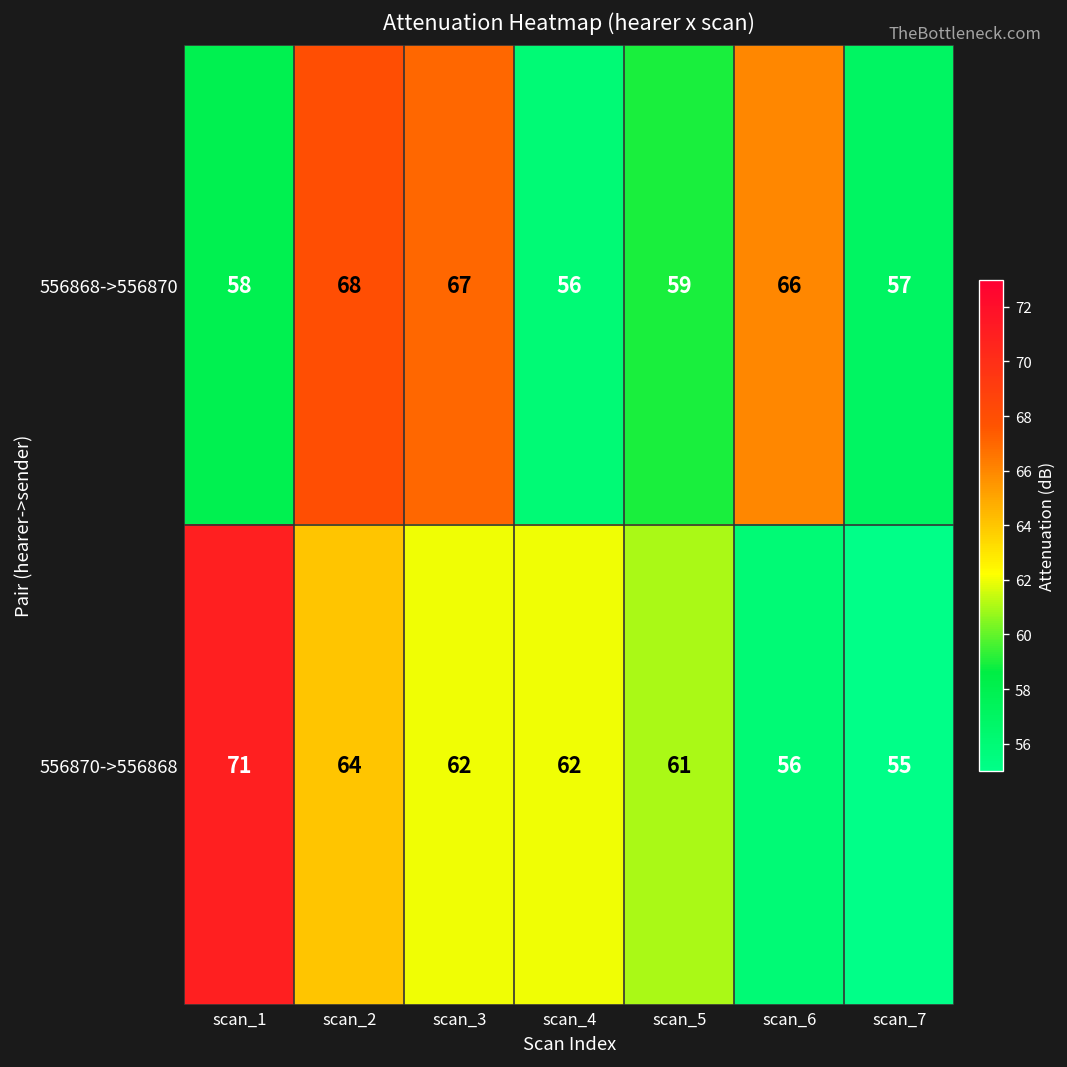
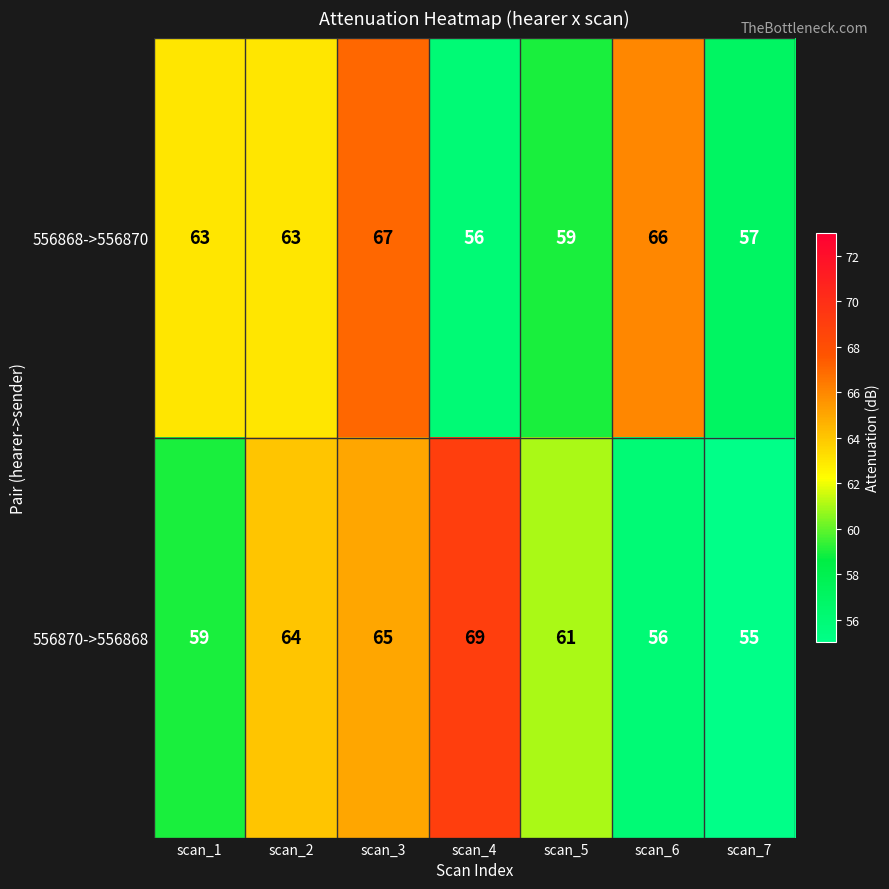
556868->556870, scan_1: 58 -> 63
556868->556870, scan_2: 68 -> 63
556870->556868, scan_1: 71 -> 59
556870->556868, scan_3: 62 -> 65
556870->556868, scan_4: 62 -> 69
